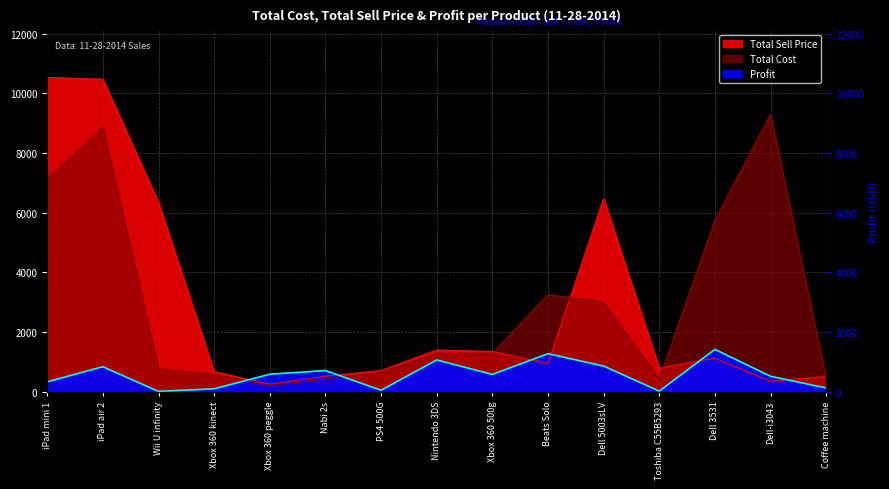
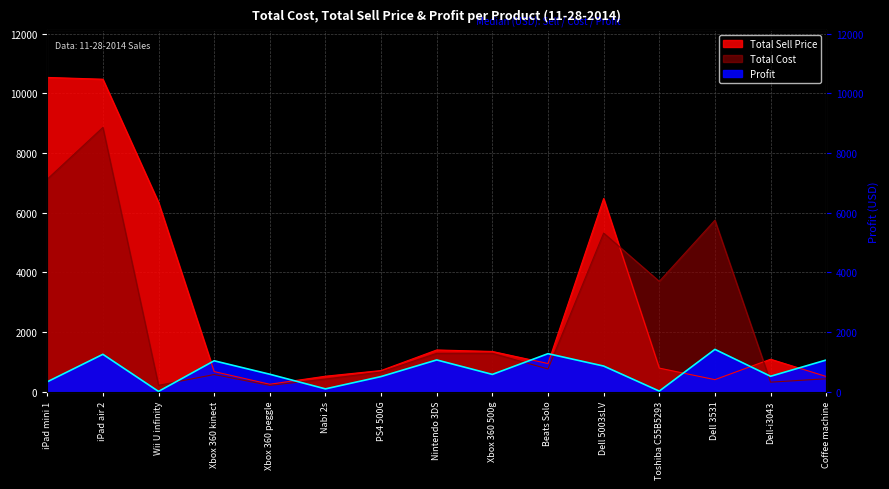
Profit, iPad air 2: 800 -> 1300
Total Cost, Wii U infinity: 800 -> 200
Profit, Xbox 360 kinect: 100 -> 1000
Profit, Nabi 2s: 700 -> 100
Profit, PS4 500G: 100 -> 500
Total Cost, Beats Solo: 3300 -> 800
Total Cost, Dell 5003sLV: 3000 -> 5300
Total Cost, Toshiba C55B5293: 400 -> 3700
Total Sell Price, Dell 3531: 1100 -> 400
Total Sell Price, Dell-i3043: 400 -> 1100
Total Cost, Dell-i3043: 9300 -> 300
Profit, Coffee machine: 100 -> 1100
